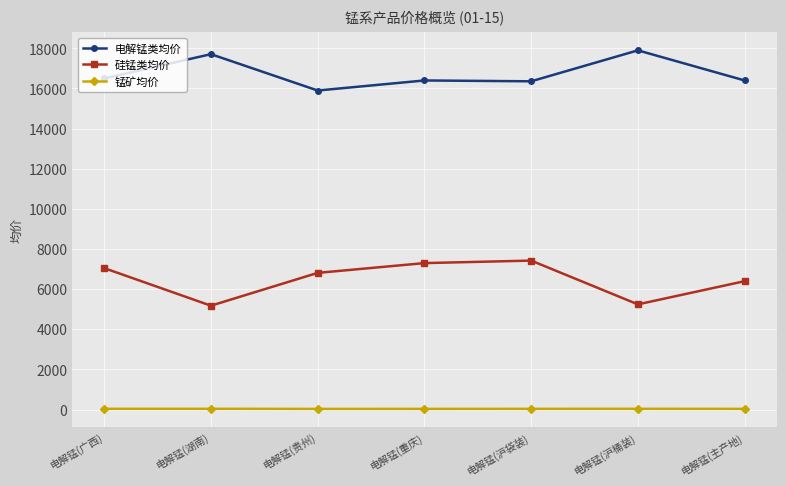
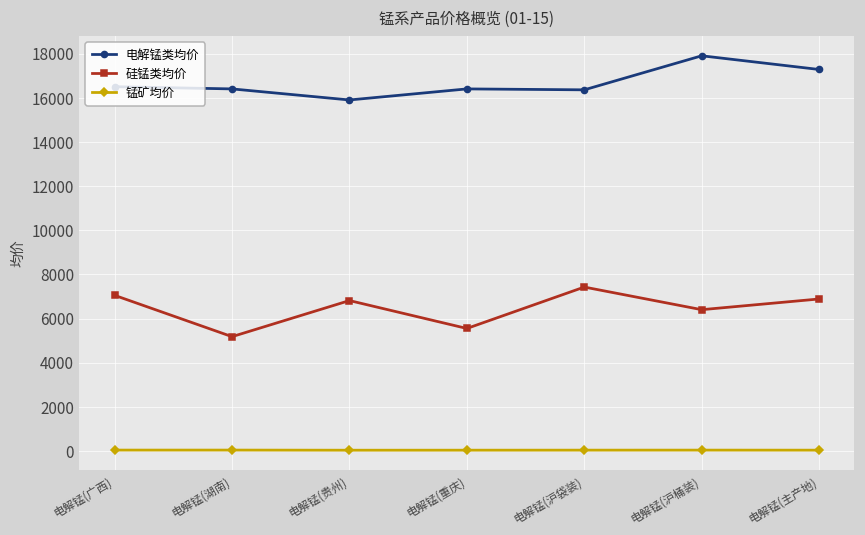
电解锰类均价, 电解锰(湖南): 17700 -> 16400
硅锰类均价, 电解锰(重庆): 7300 -> 5500
硅锰类均价, 电解锰(沪桶装): 5200 -> 6400
电解锰类均价, 电解锰(主产地): 16400 -> 17300
硅锰类均价, 电解锰(主产地): 6400 -> 6900
